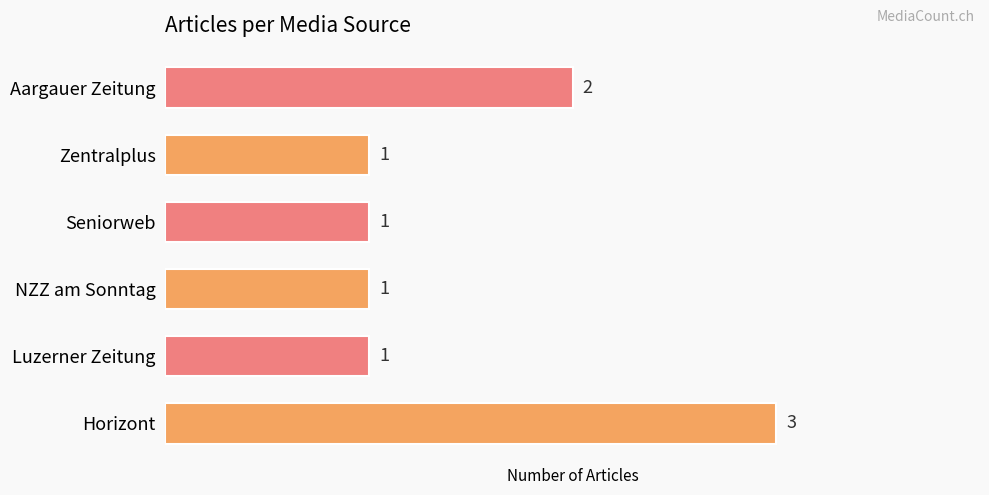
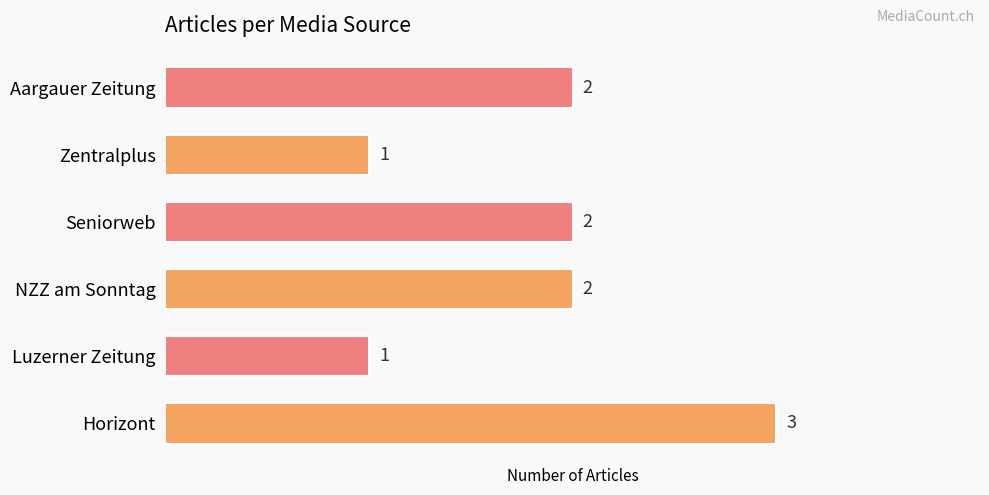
Seniorweb: 1 -> 2
NZZ am Sonntag: 1 -> 2
